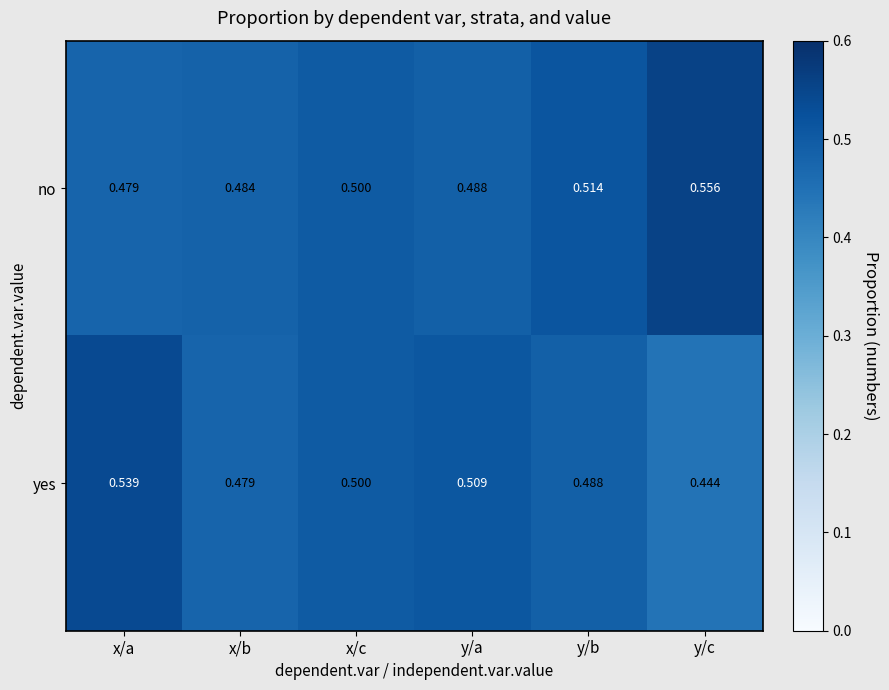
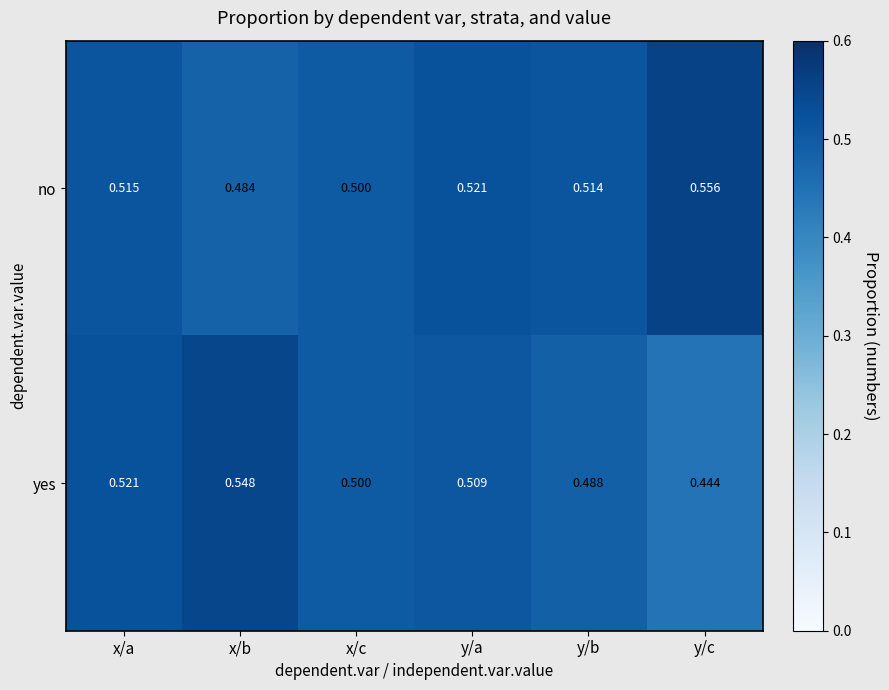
no, x/a: 0.479 -> 0.515
no, y/a: 0.488 -> 0.521
yes, x/a: 0.539 -> 0.521
yes, x/b: 0.479 -> 0.548
